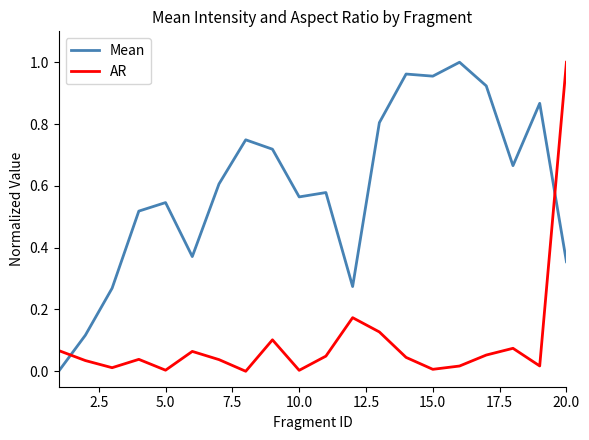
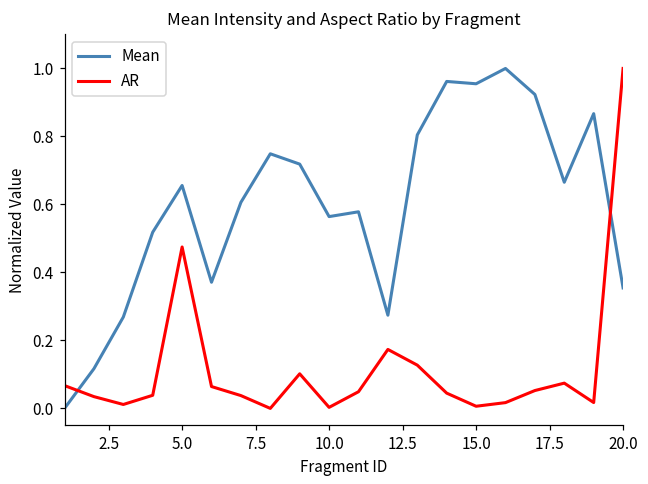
Mean, 5.0: 0.55 -> 0.66
AR, 5.0: 0.00 -> 0.47
